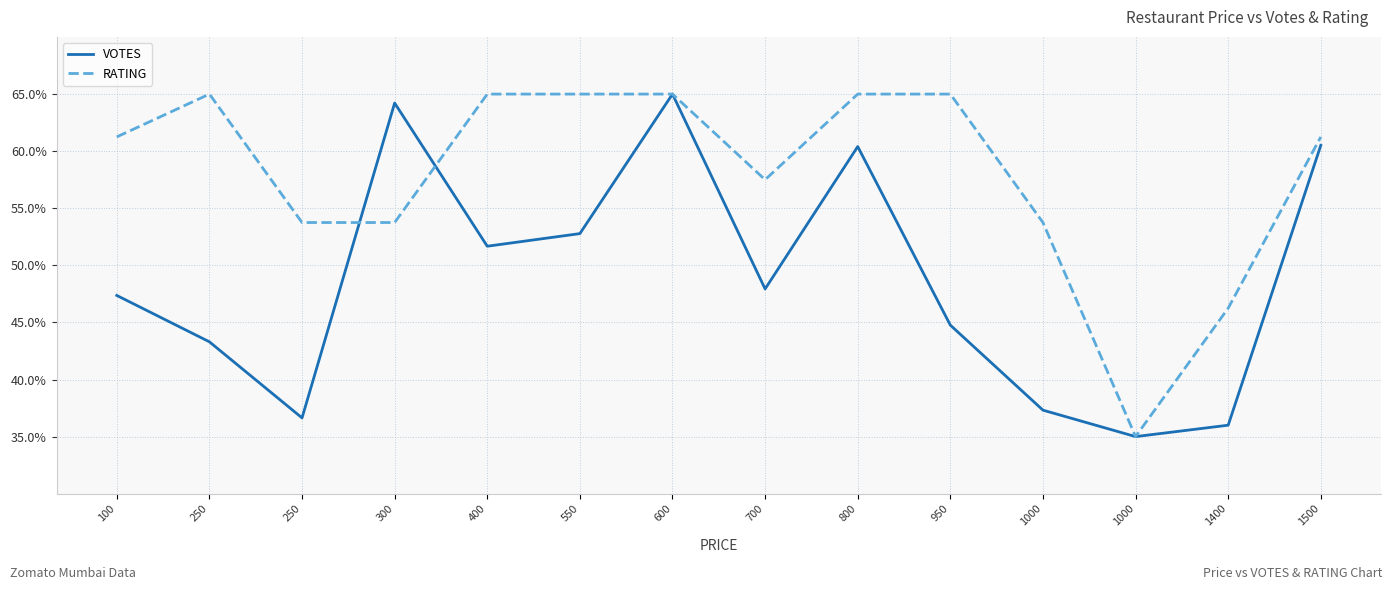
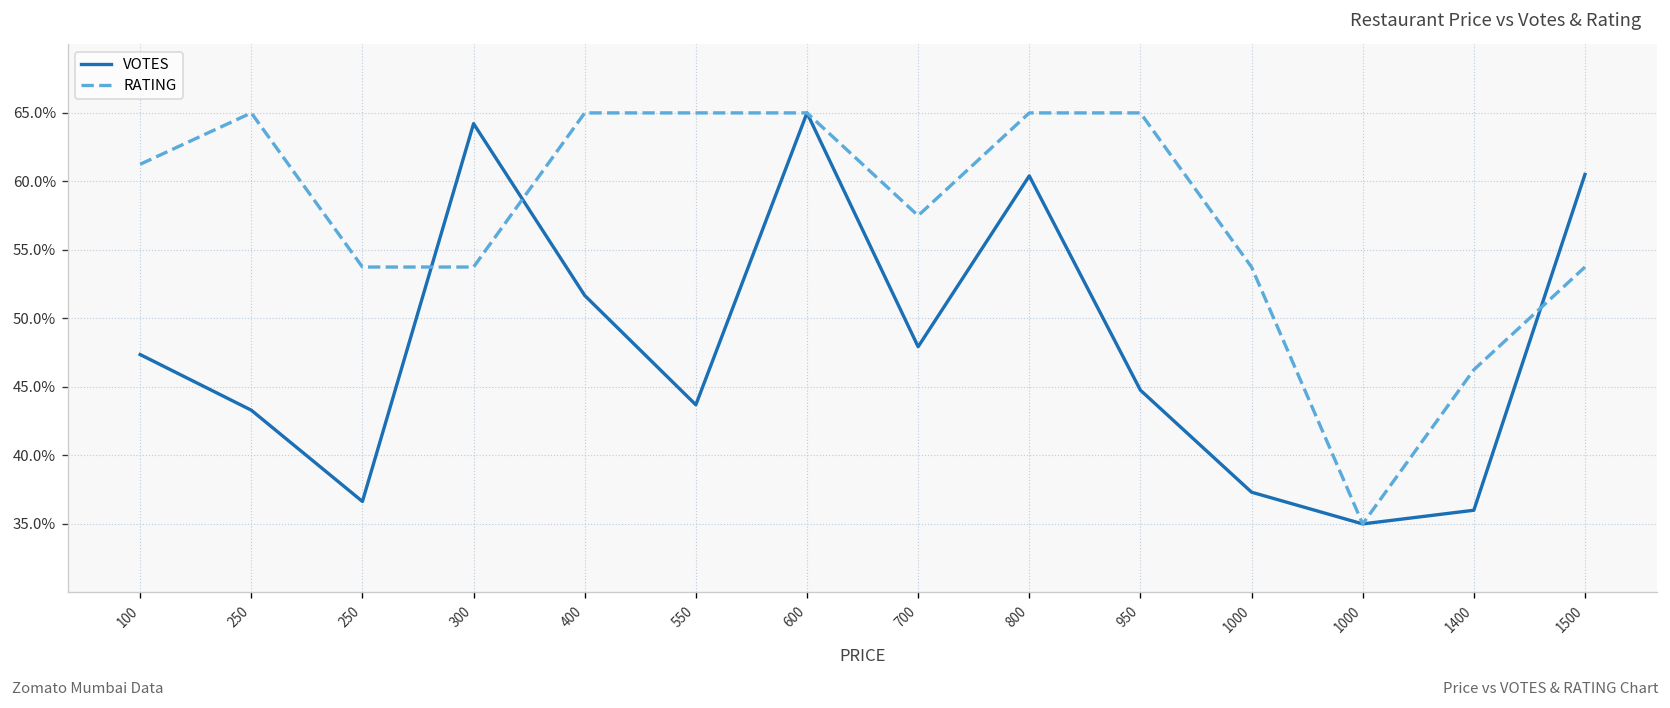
VOTES, 550: 52.8% -> 43.7%
RATING, 1500: 61.3% -> 53.8%
